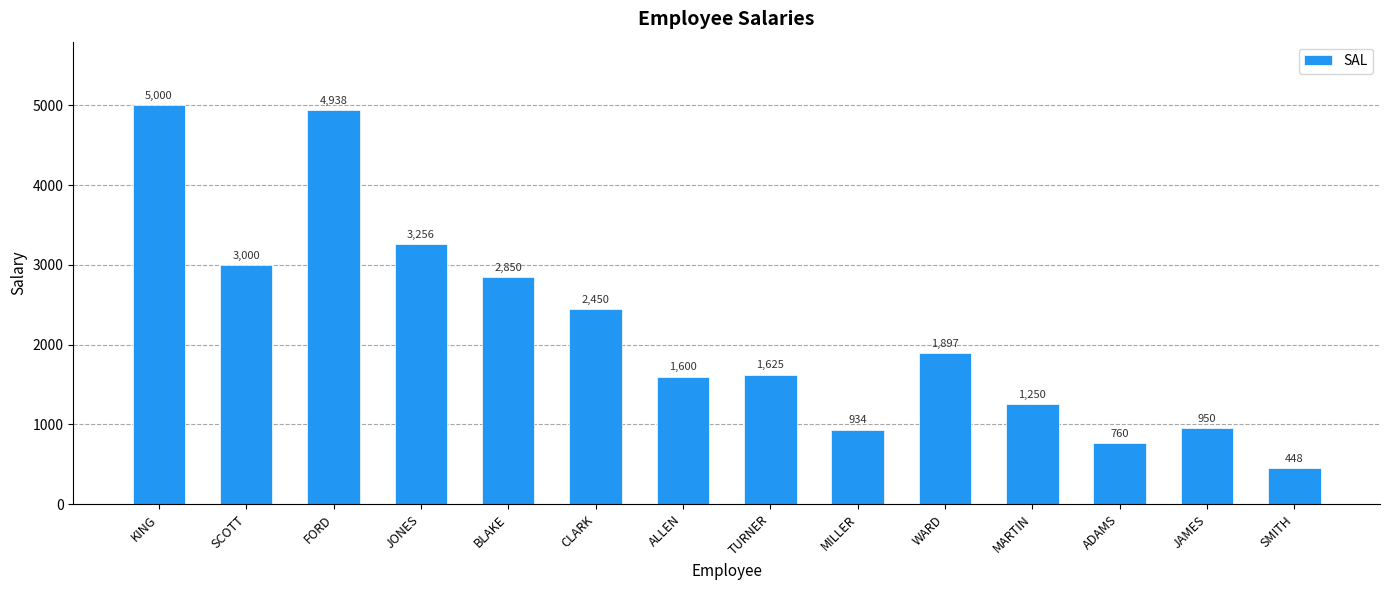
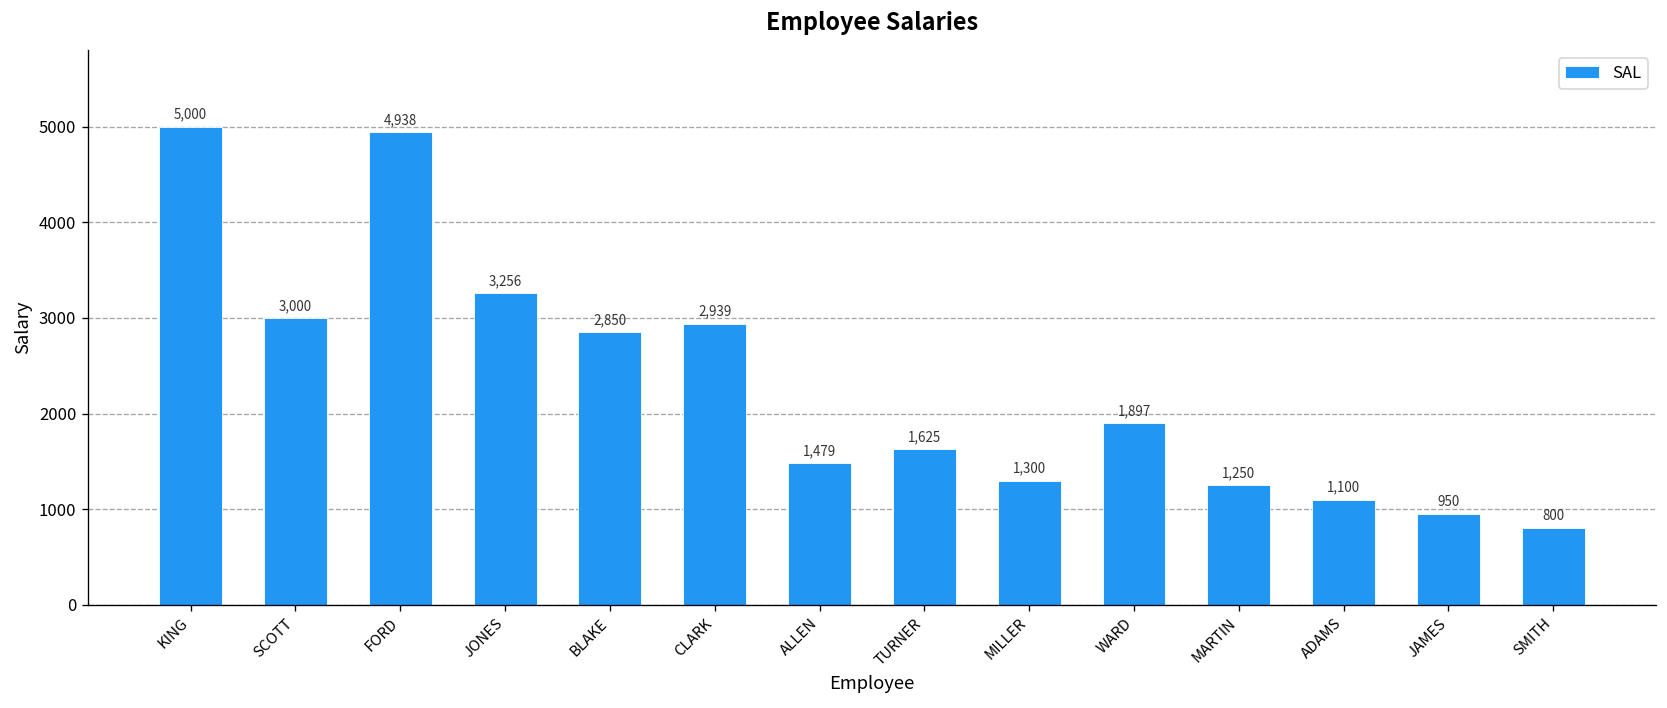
CLARK: 2,450 -> 2,939
ALLEN: 1,600 -> 1,479
MILLER: 934 -> 1,300
ADAMS: 760 -> 1,100
SMITH: 448 -> 800
